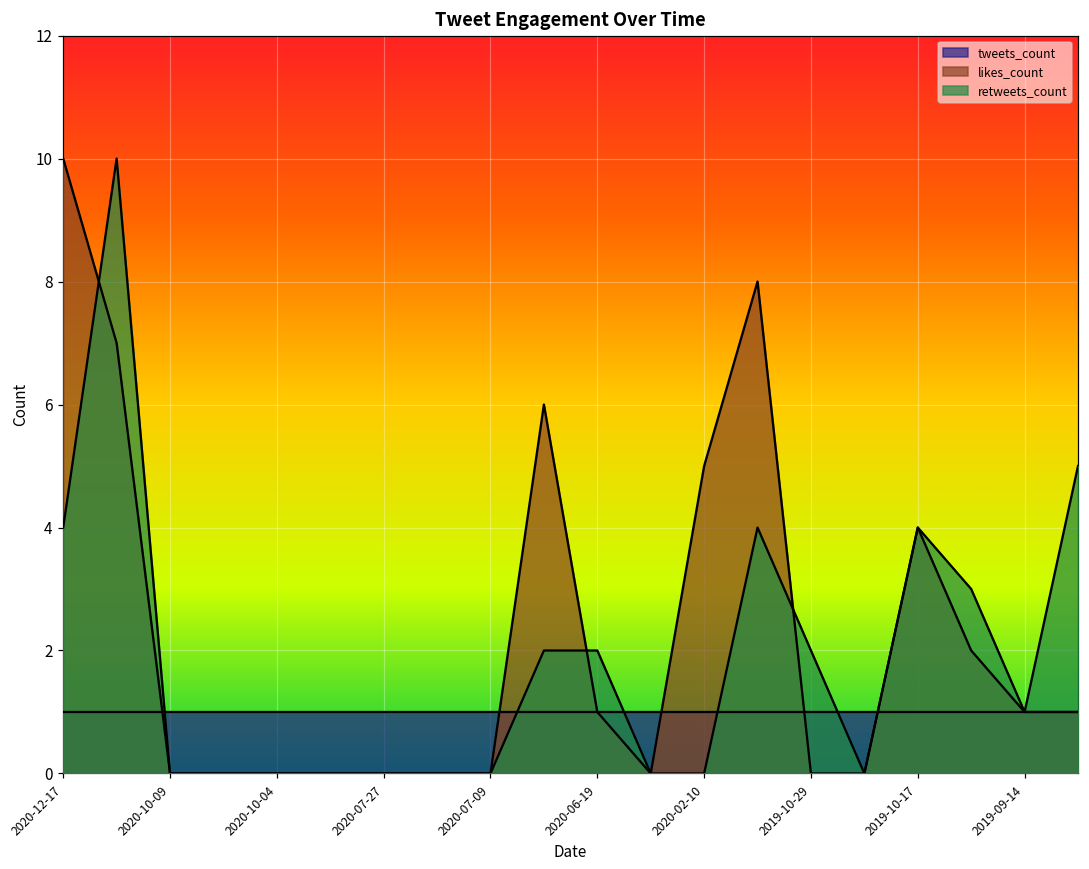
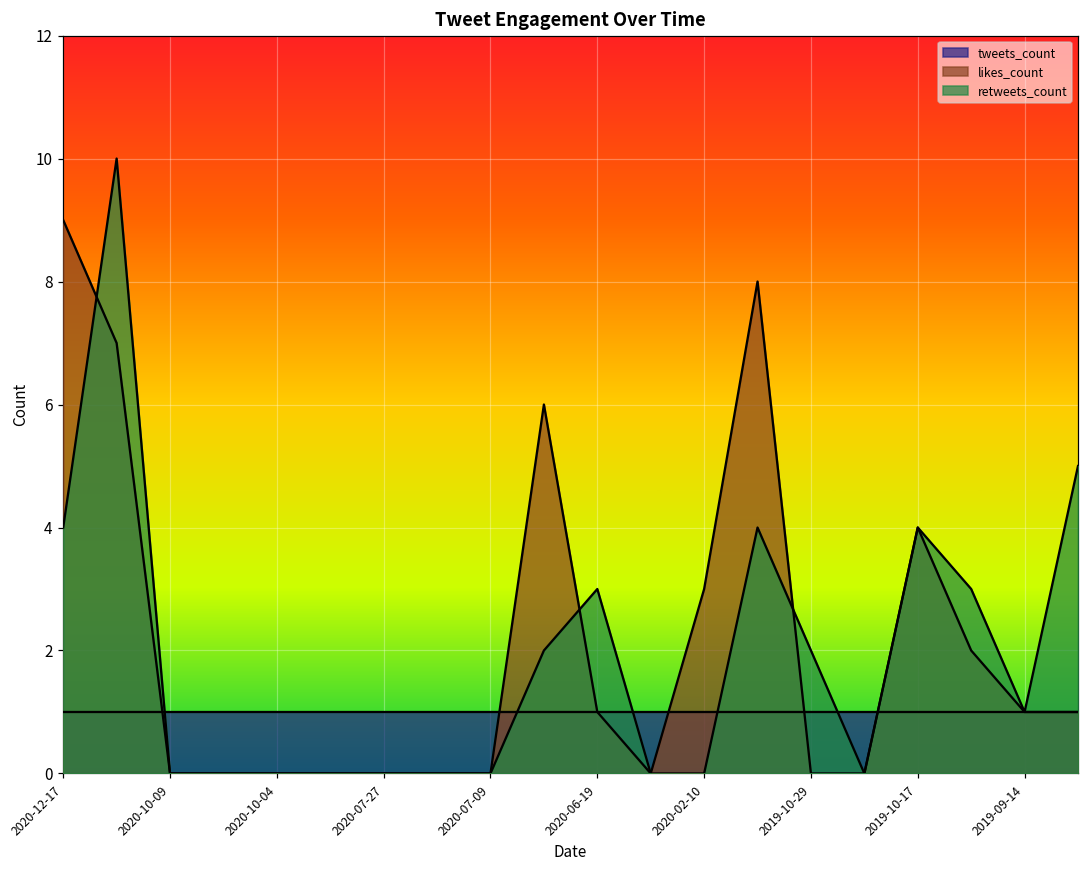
likes_count, 2020-12-17: 10 -> 9
retweets_count, 2020-06-19: 2 -> 3
likes_count, 2020-02-10: 5 -> 3
